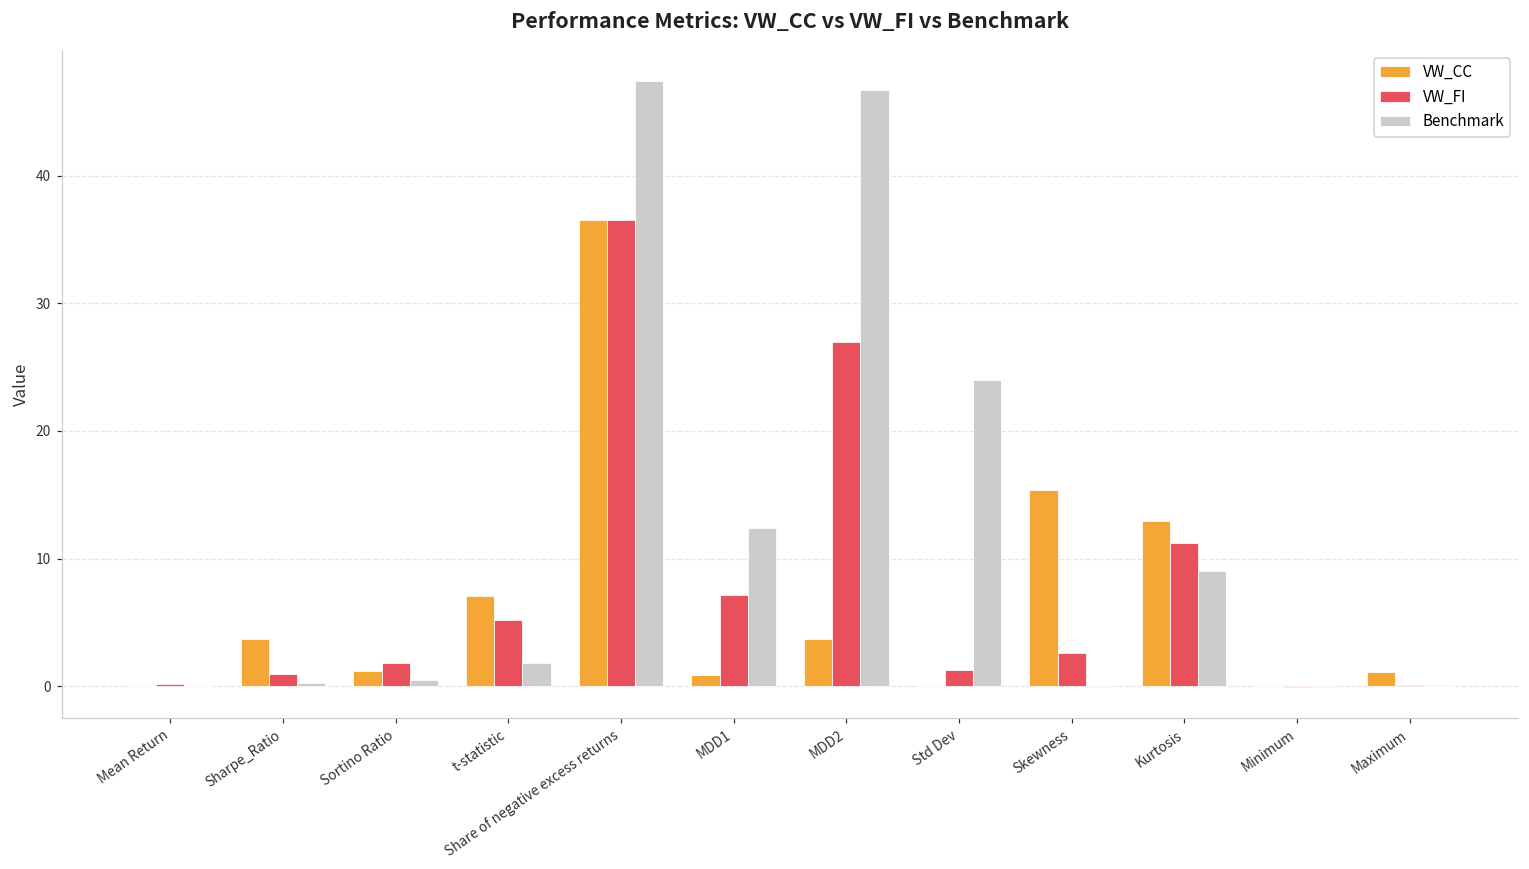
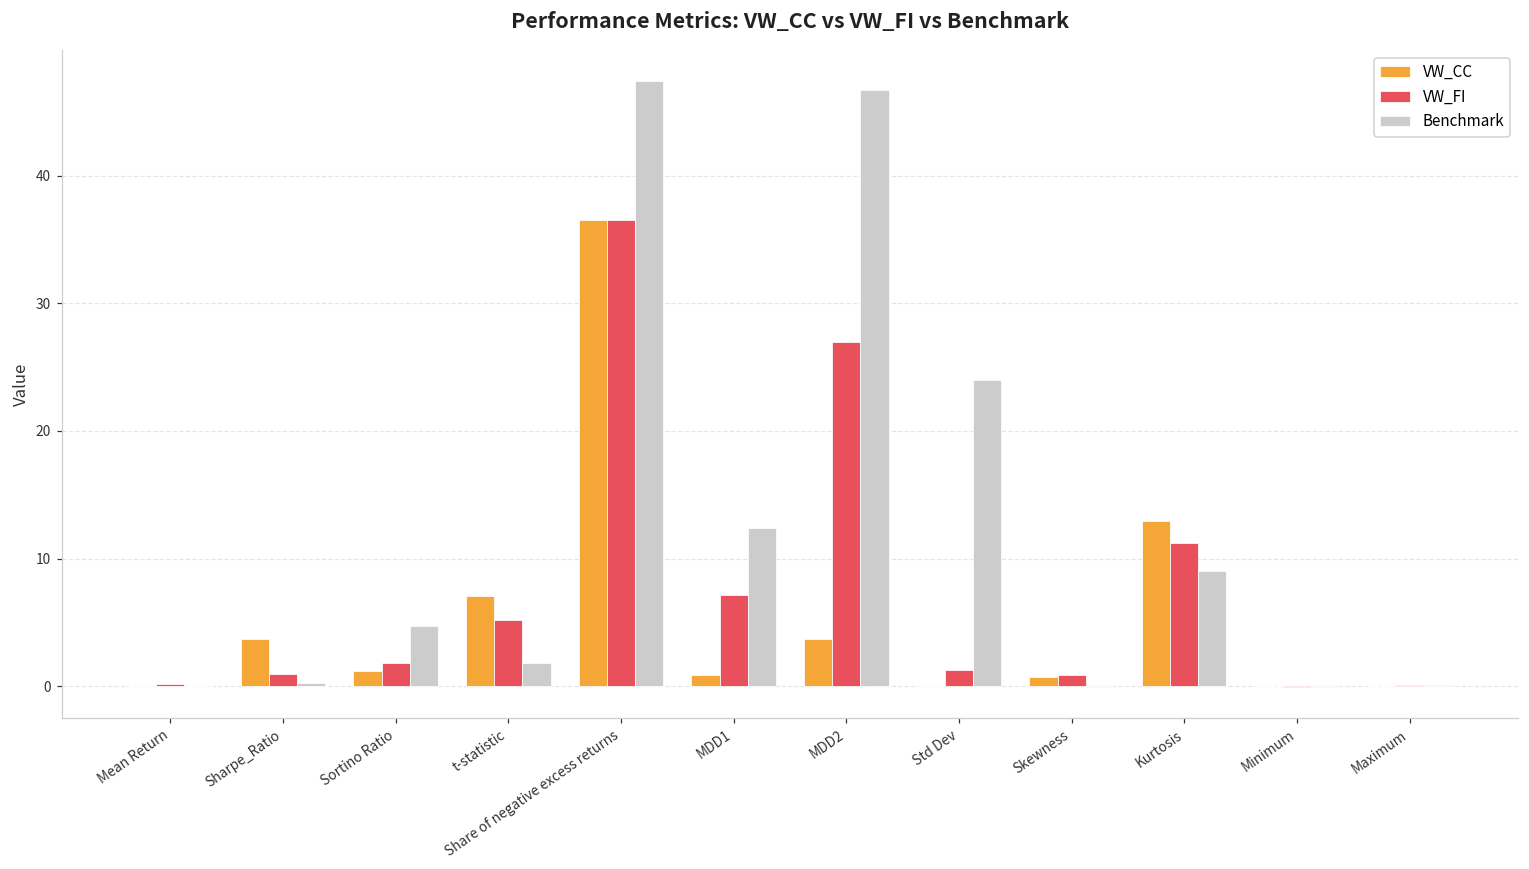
Benchmark, Sortino Ratio: 0.5 -> 4.7
VW_CC, Skewness: 15.4 -> 0.7
VW_FI, Skewness: 2.6 -> 0.9
VW_CC, Maximum: 1.1 -> 0.0
